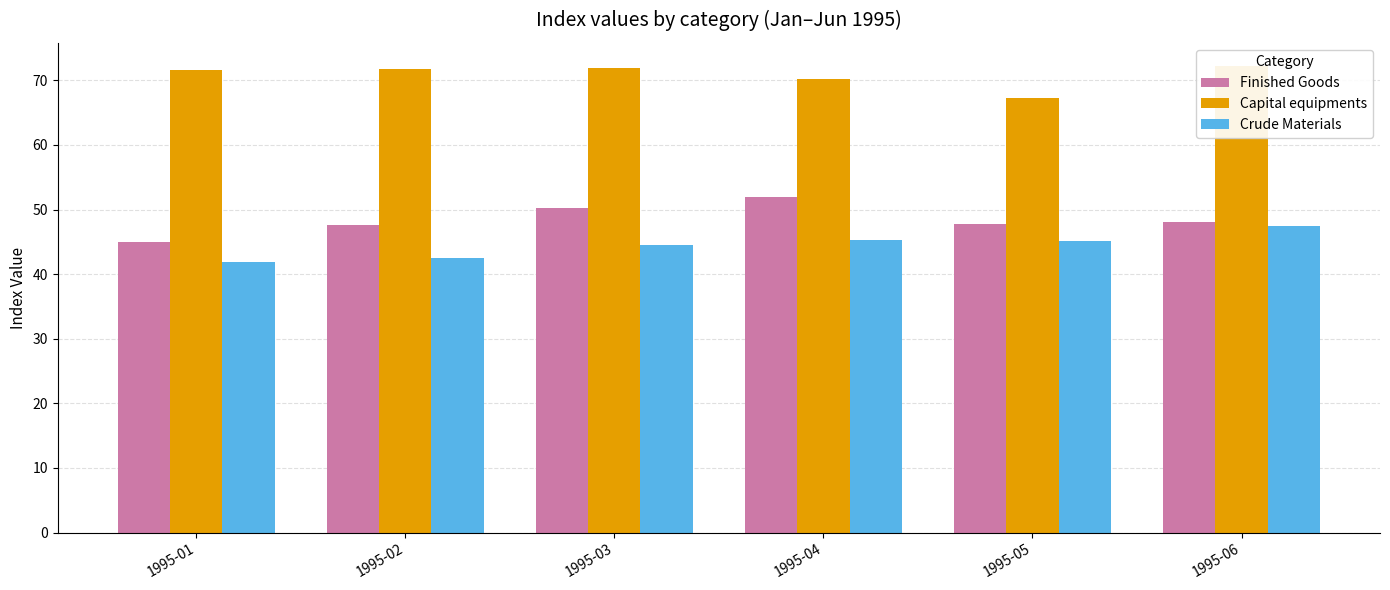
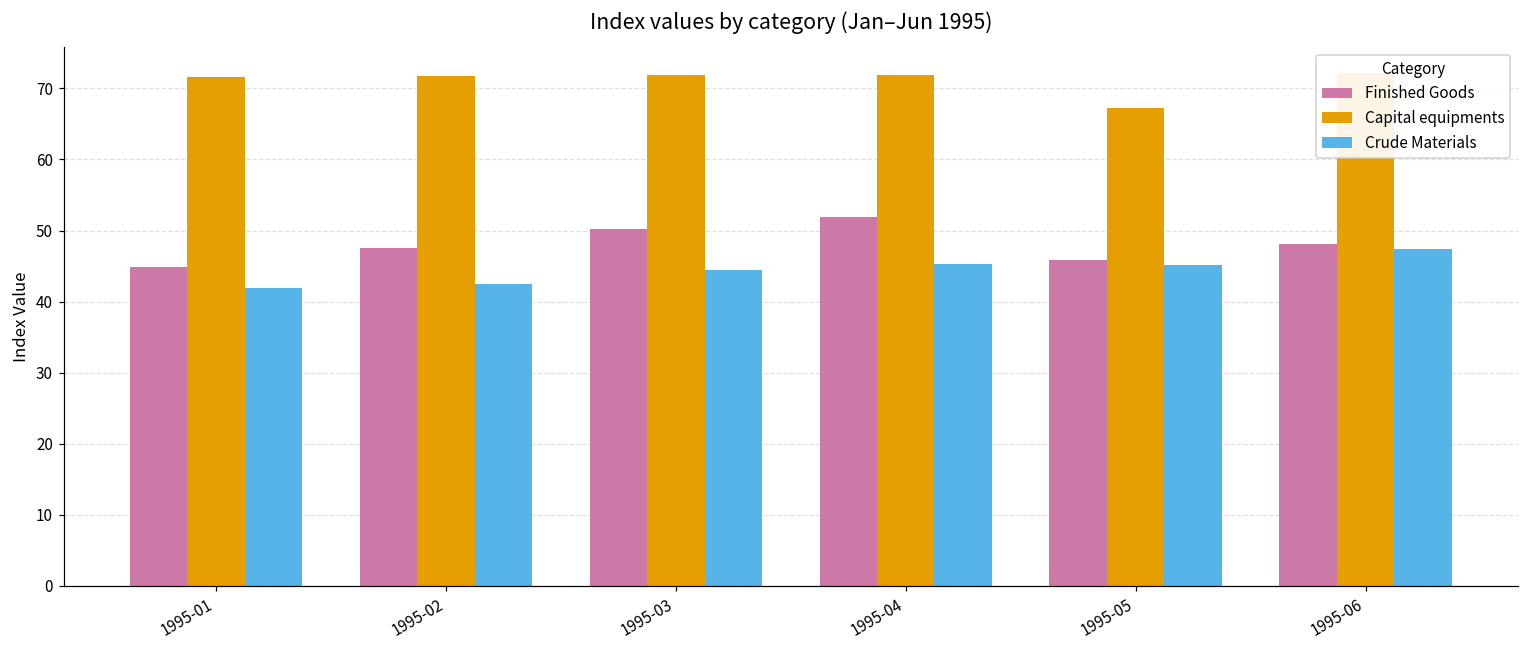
Capital equipments, 1995-04: 70 -> 72
Finished Goods, 1995-05: 48 -> 46
